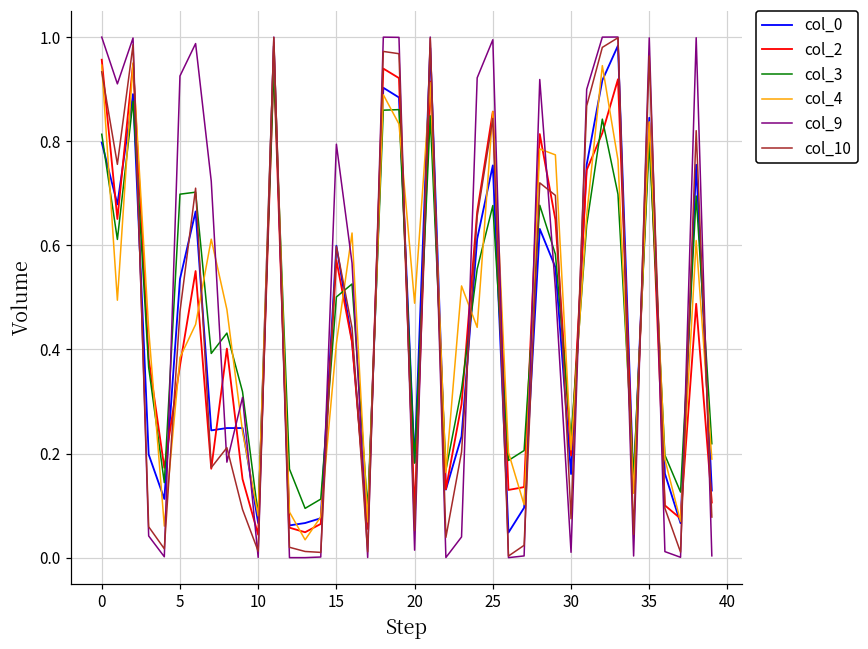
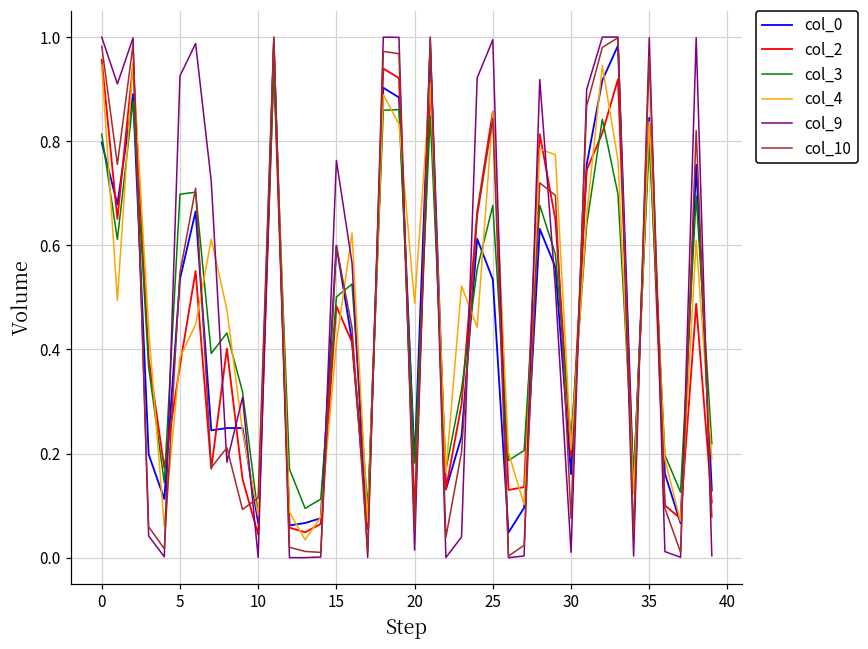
col_10, 0: 0.93 -> 0.98
col_10, 5: 0.47 -> 0.55
col_10, 10: 0.01 -> 0.12
col_2, 15: 0.57 -> 0.48
col_9, 15: 0.79 -> 0.76
col_0, 25: 0.75 -> 0.53
